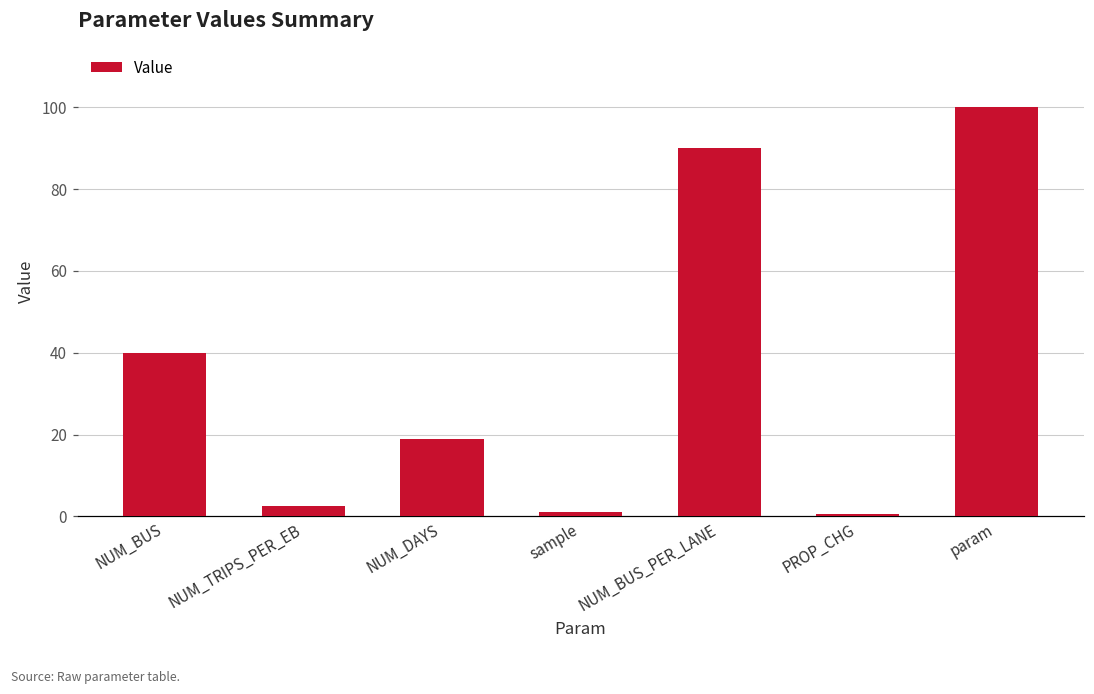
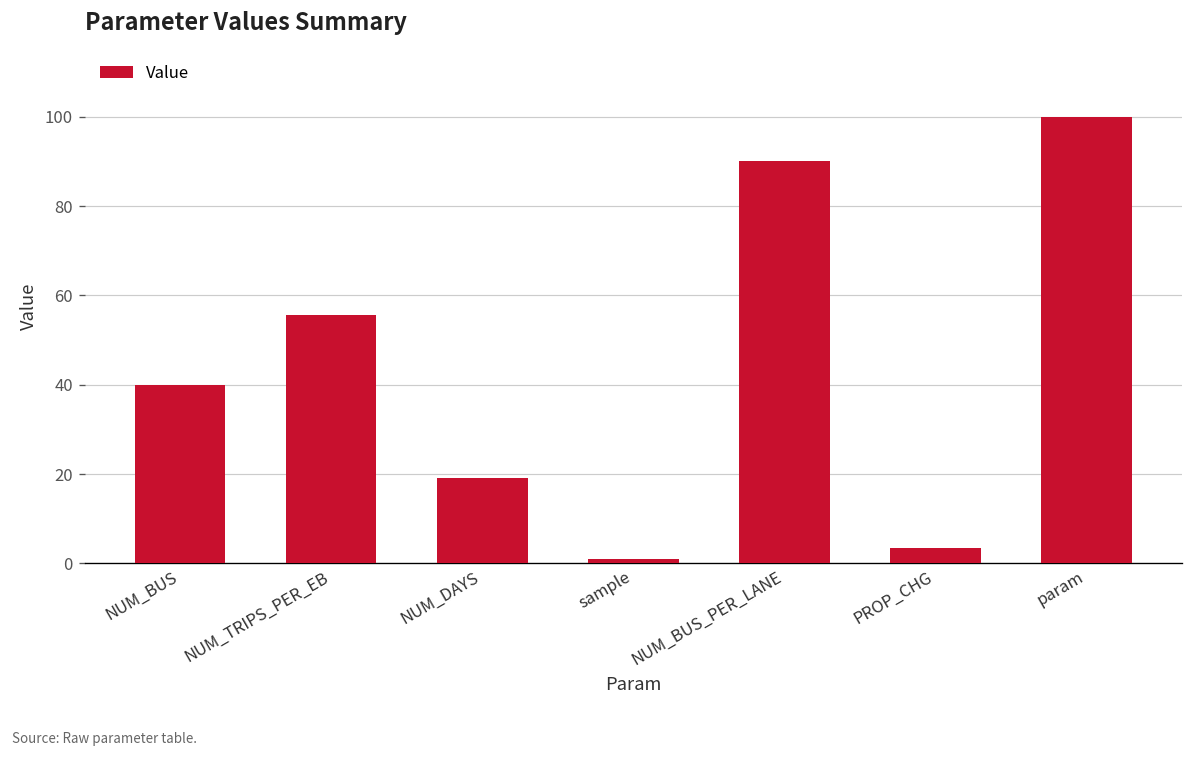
NUM_TRIPS_PER_EB: 3 -> 56
PROP_CHG: 1 -> 3
